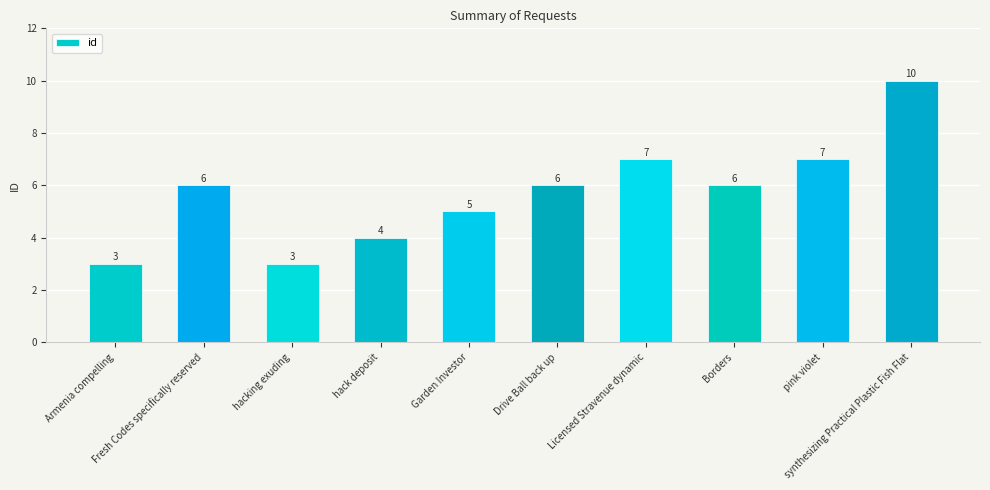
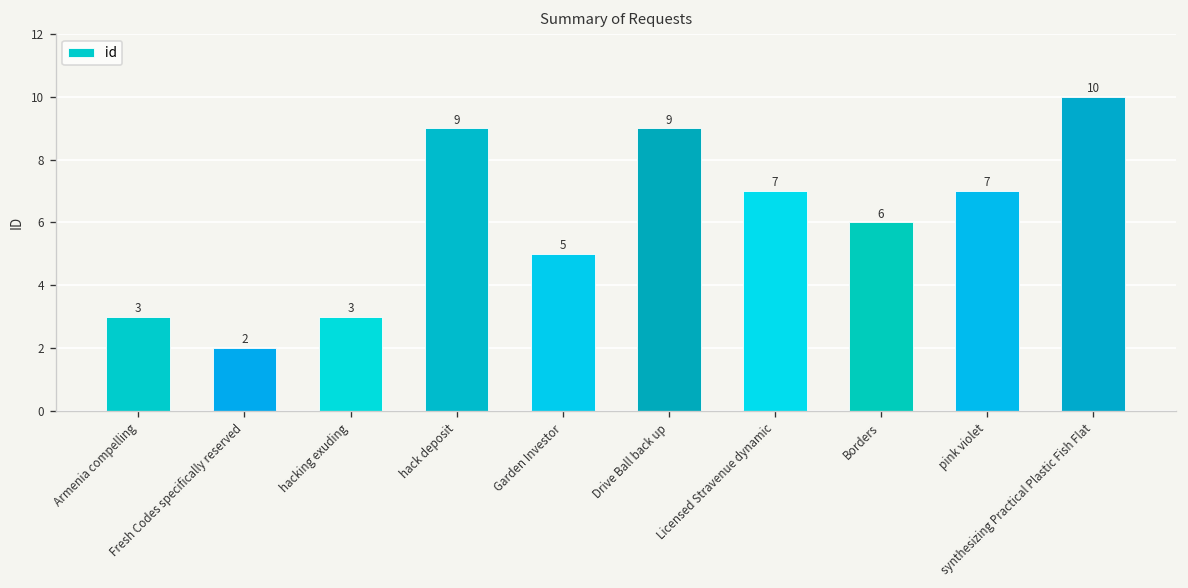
Fresh Codes specifically reserved: 6 -> 2
hack deposit: 4 -> 9
Drive Ball back up: 6 -> 9
